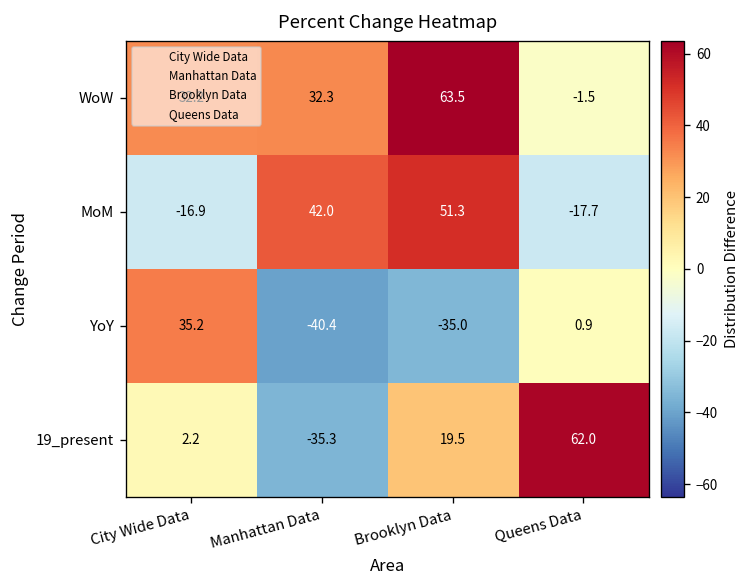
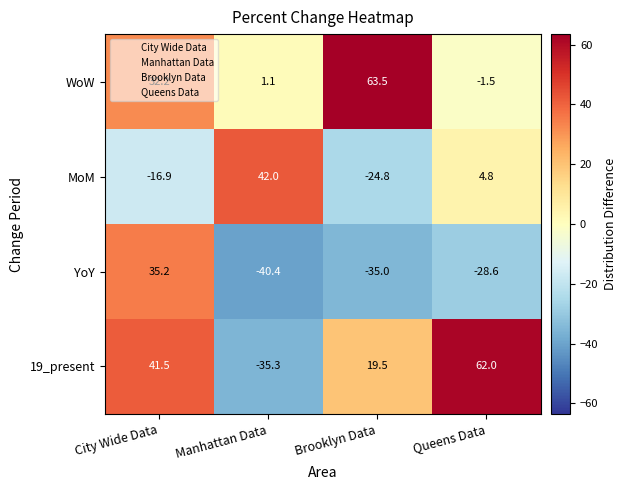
WoW, Manhattan Data: 32.3 -> 1.1
MoM, Brooklyn Data: 51.3 -> -24.8
MoM, Queens Data: -17.7 -> 4.8
YoY, Queens Data: 0.9 -> -28.6
19_present, City Wide Data: 2.2 -> 41.5
